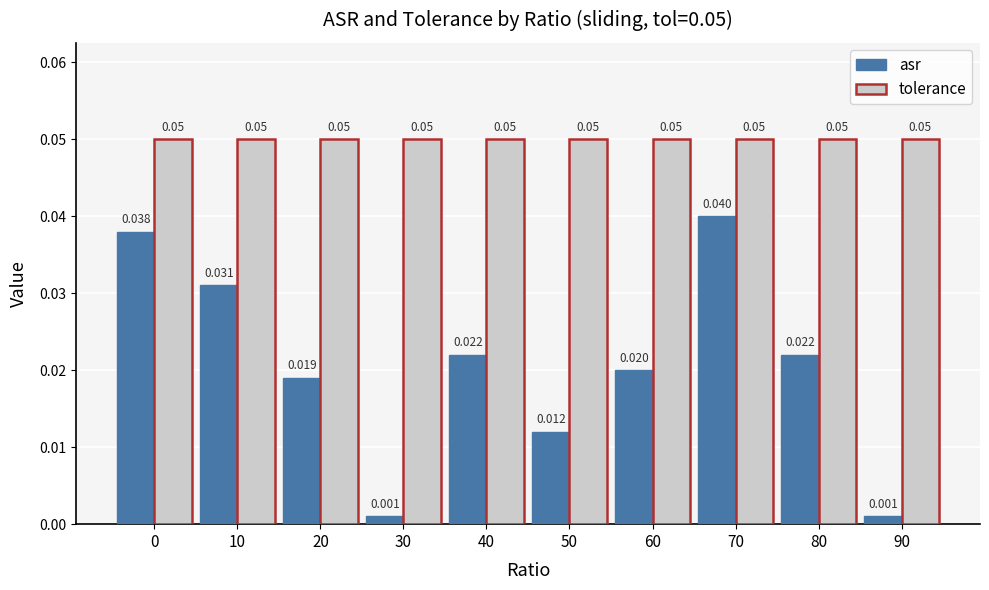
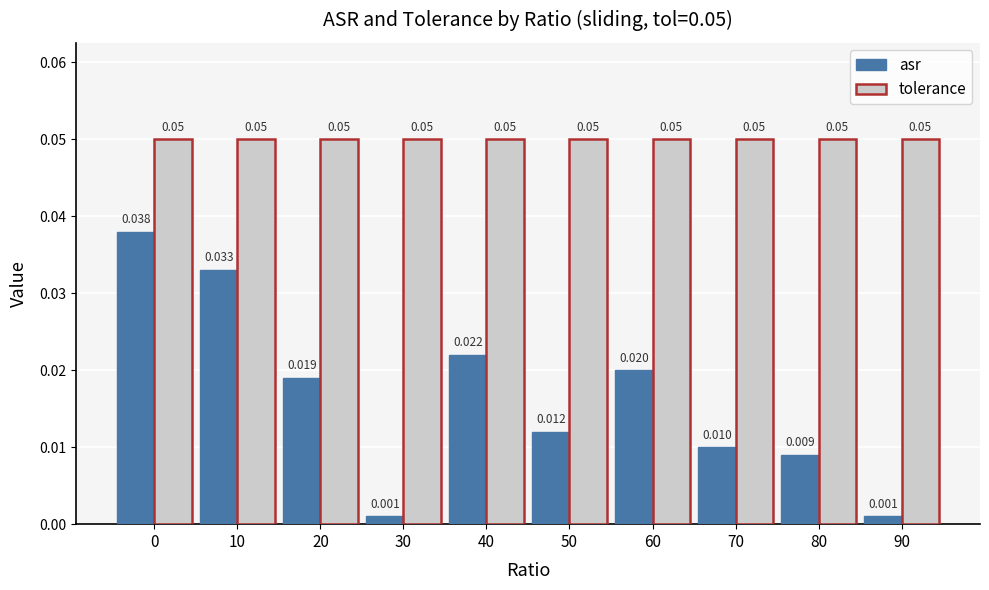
asr, 10: 0.031 -> 0.033
asr, 70: 0.040 -> 0.010
asr, 80: 0.022 -> 0.009
